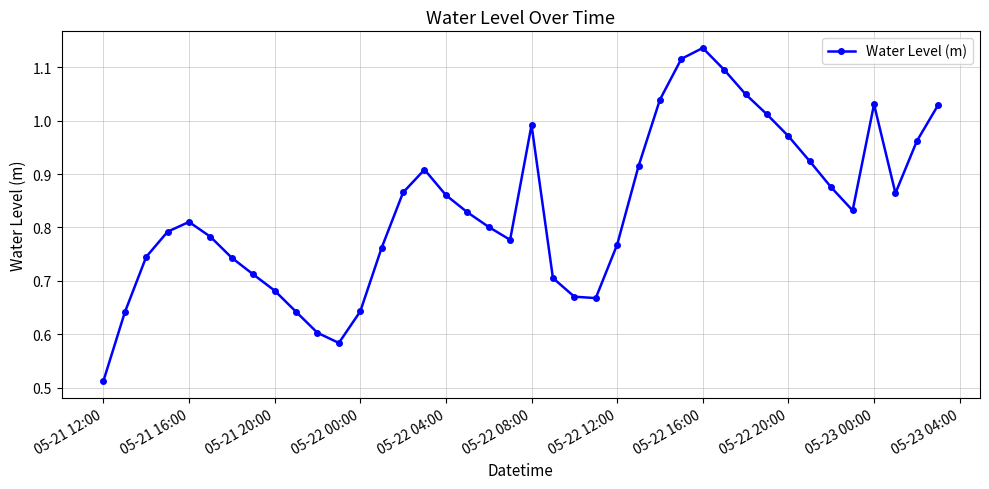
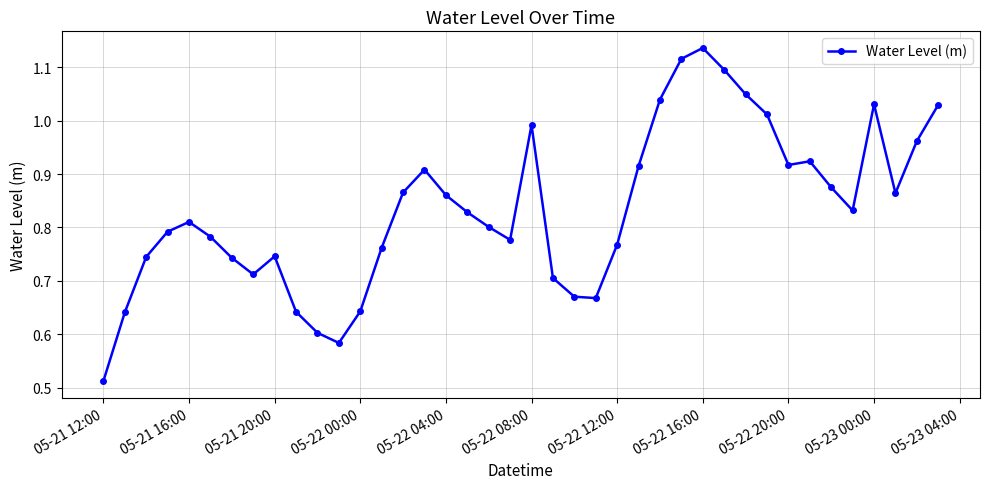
05-21 20:00: 0.68 -> 0.75
05-22 20:00: 0.97 -> 0.92
